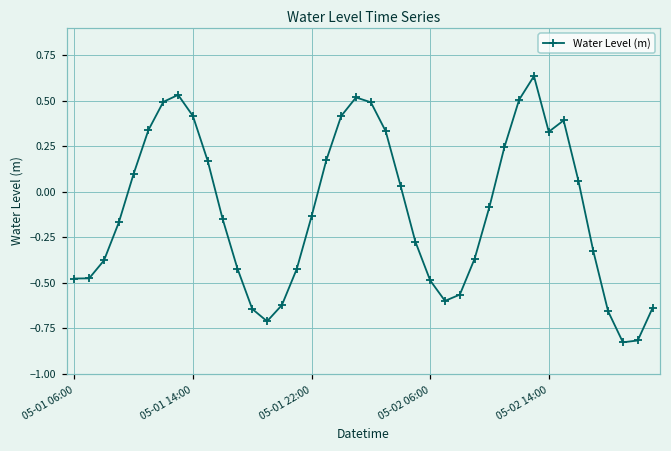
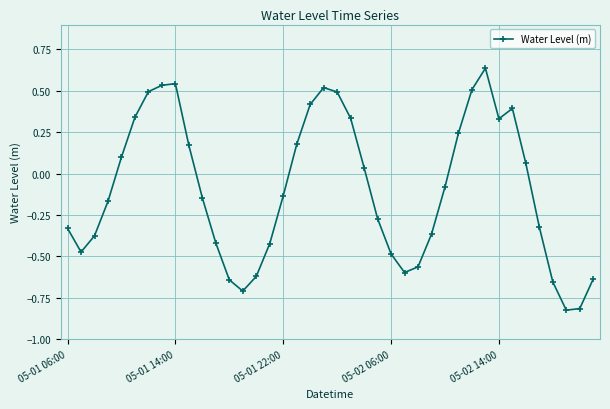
05-01 06:00: -0.48 -> -0.33
05-01 14:00: 0.42 -> 0.54
